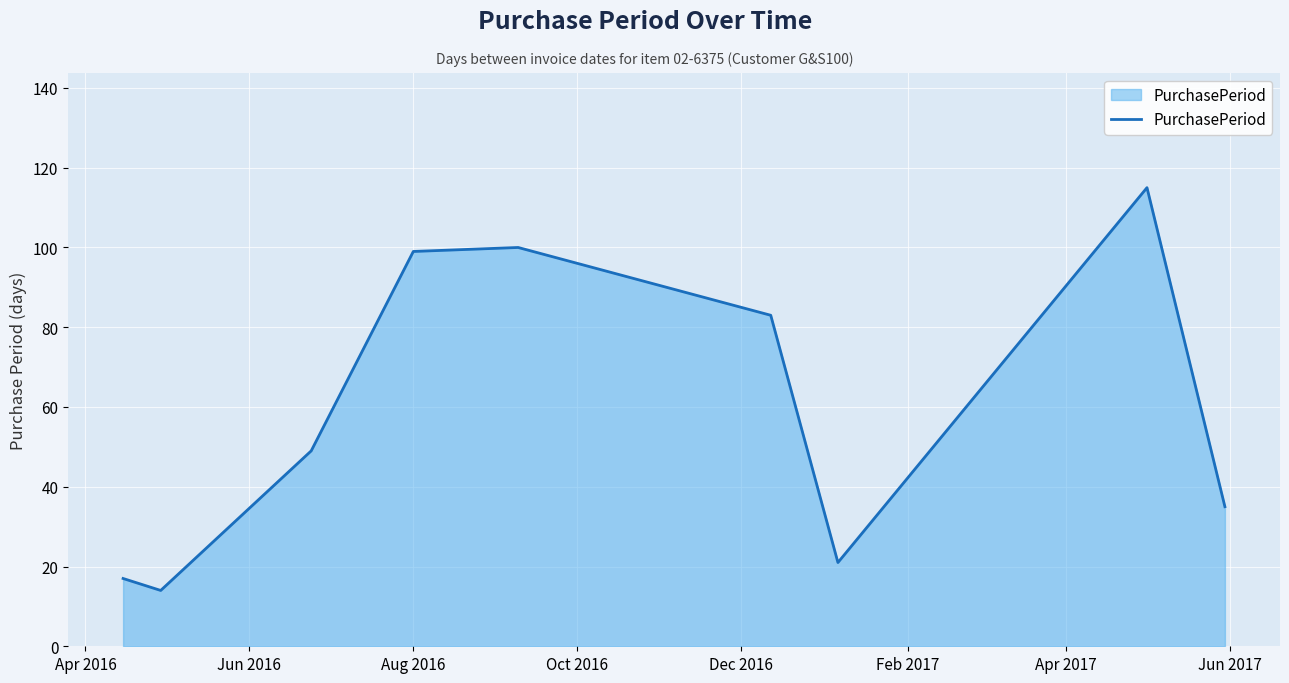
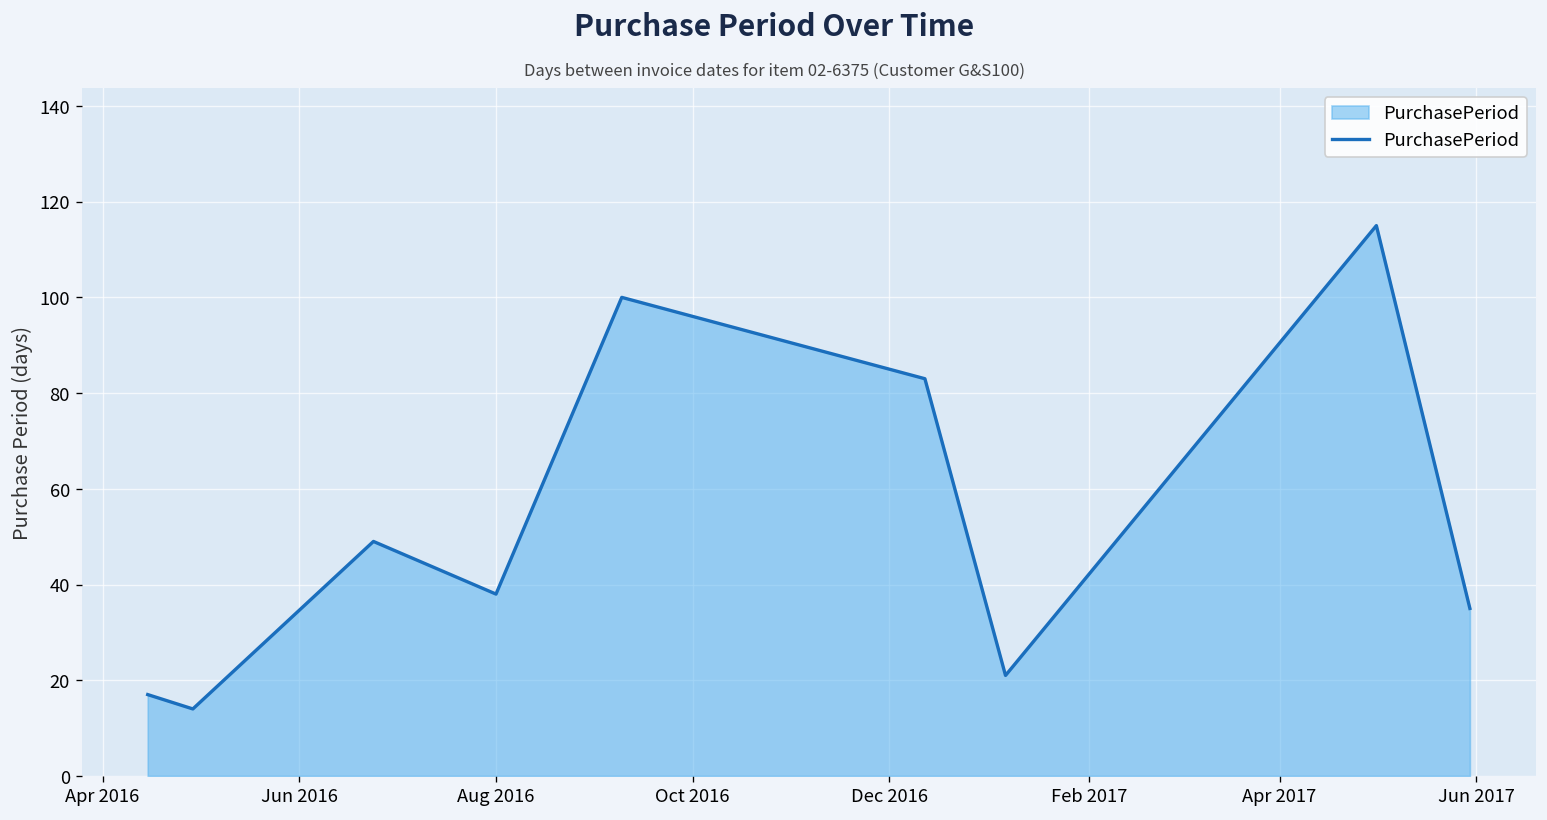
Aug 2016: 99 -> 38
